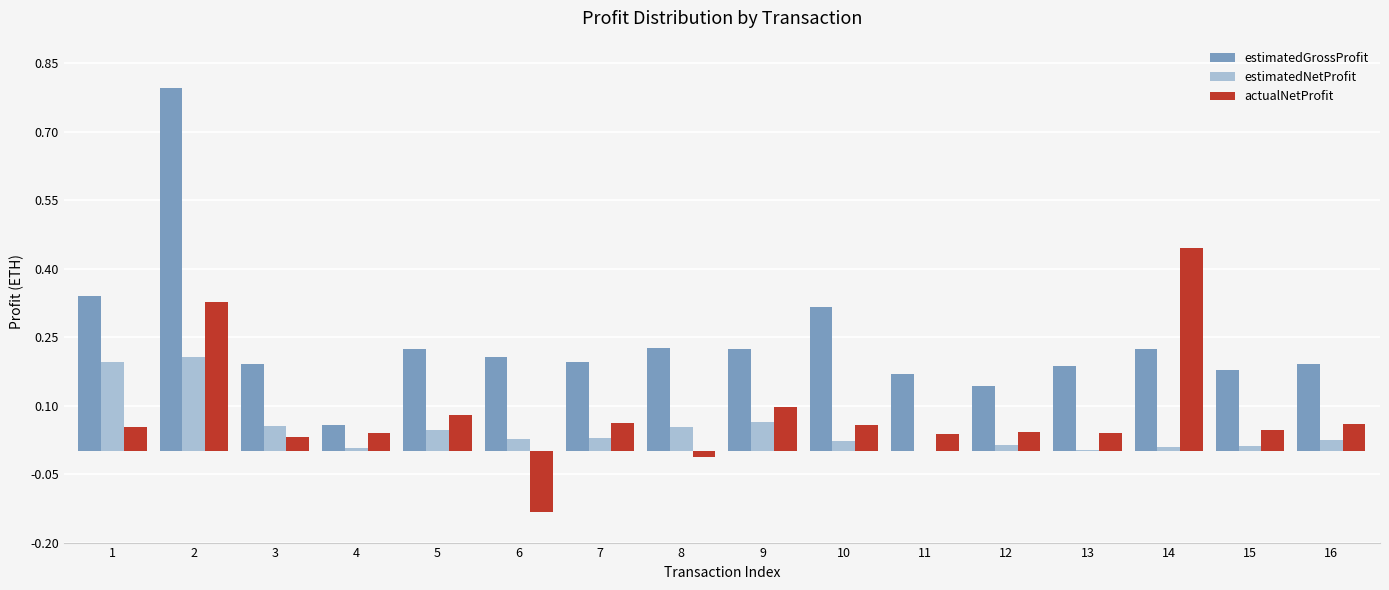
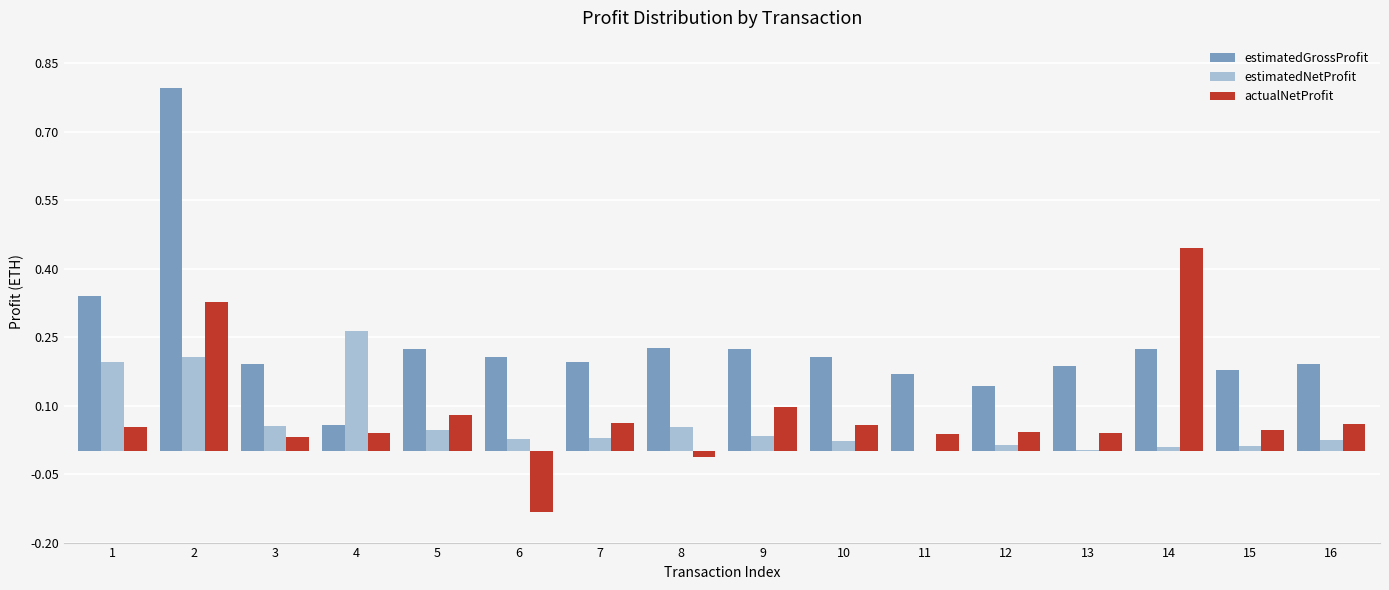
estimatedNetProfit, 4: 0.01 -> 0.26
estimatedNetProfit, 9: 0.06 -> 0.03
estimatedGrossProfit, 10: 0.32 -> 0.21
